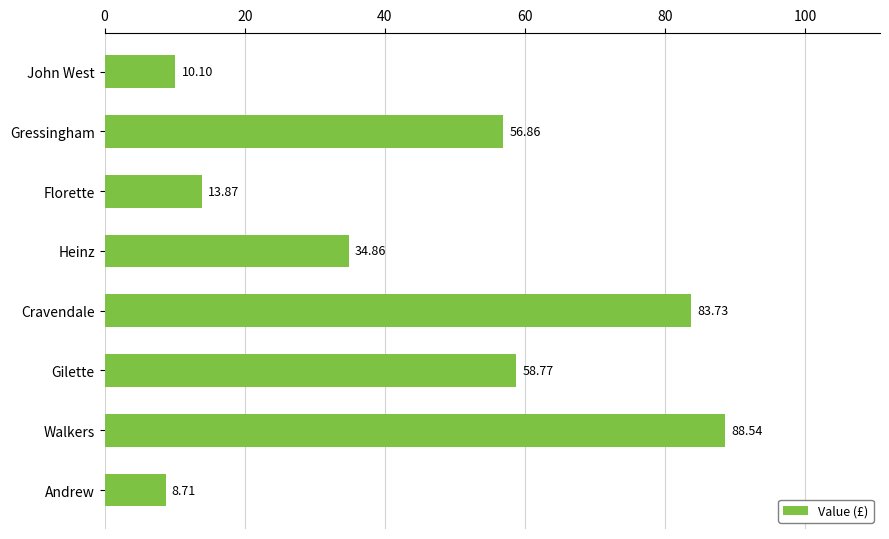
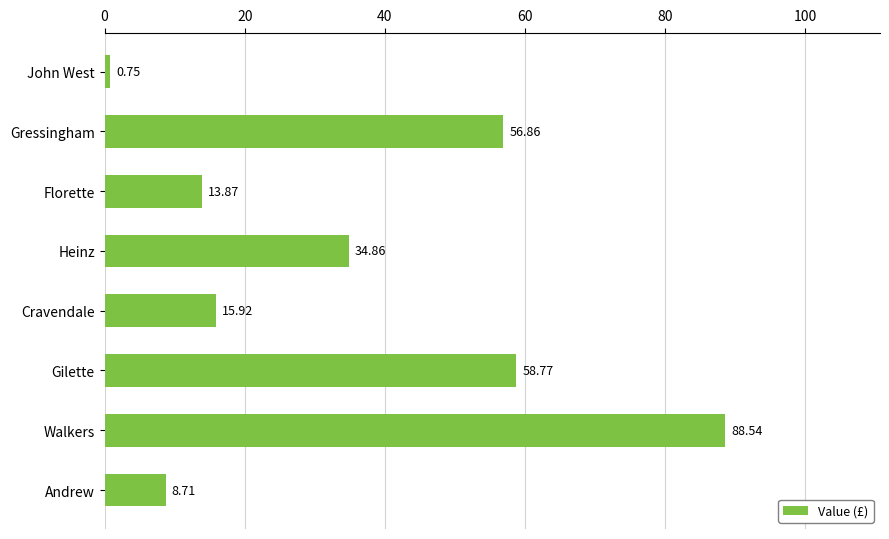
John West: 10.10 -> 0.75
Cravendale: 83.73 -> 15.92
